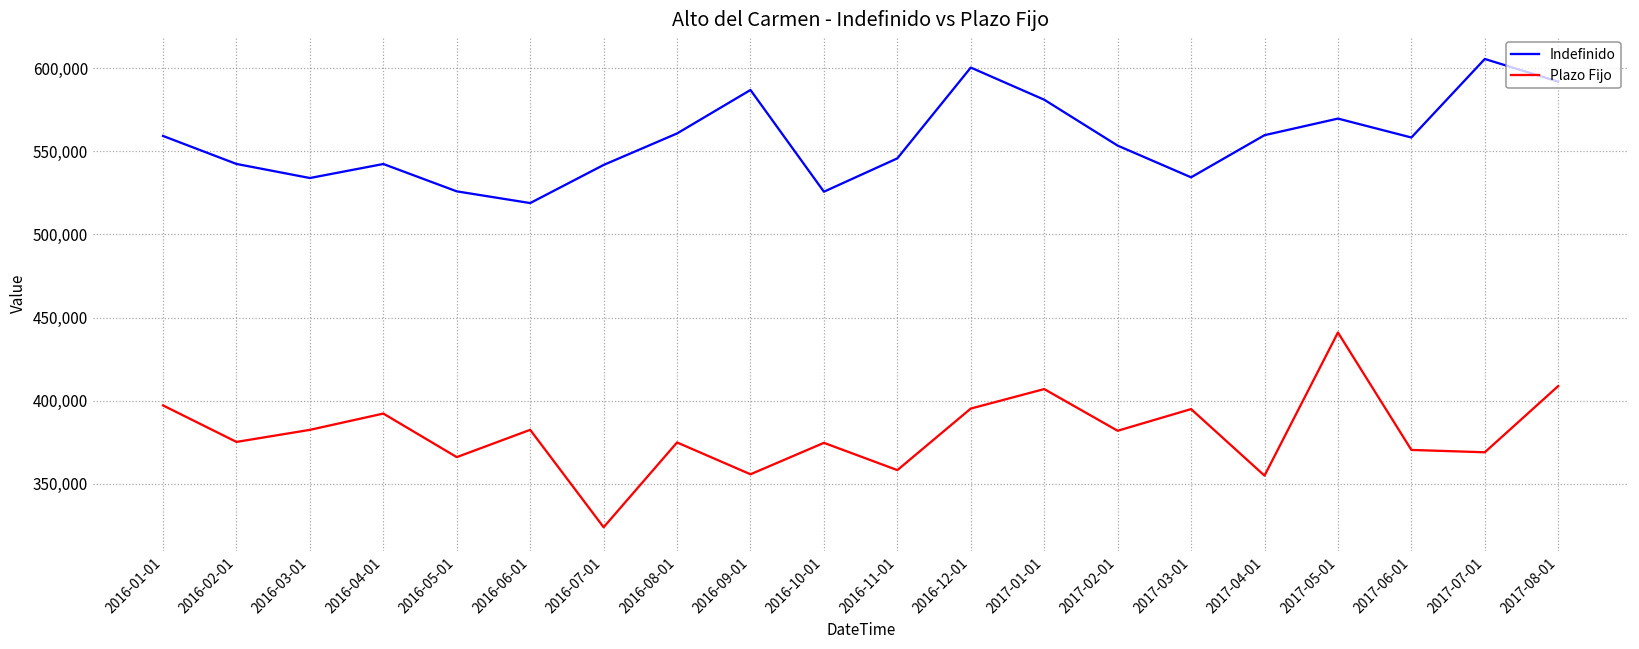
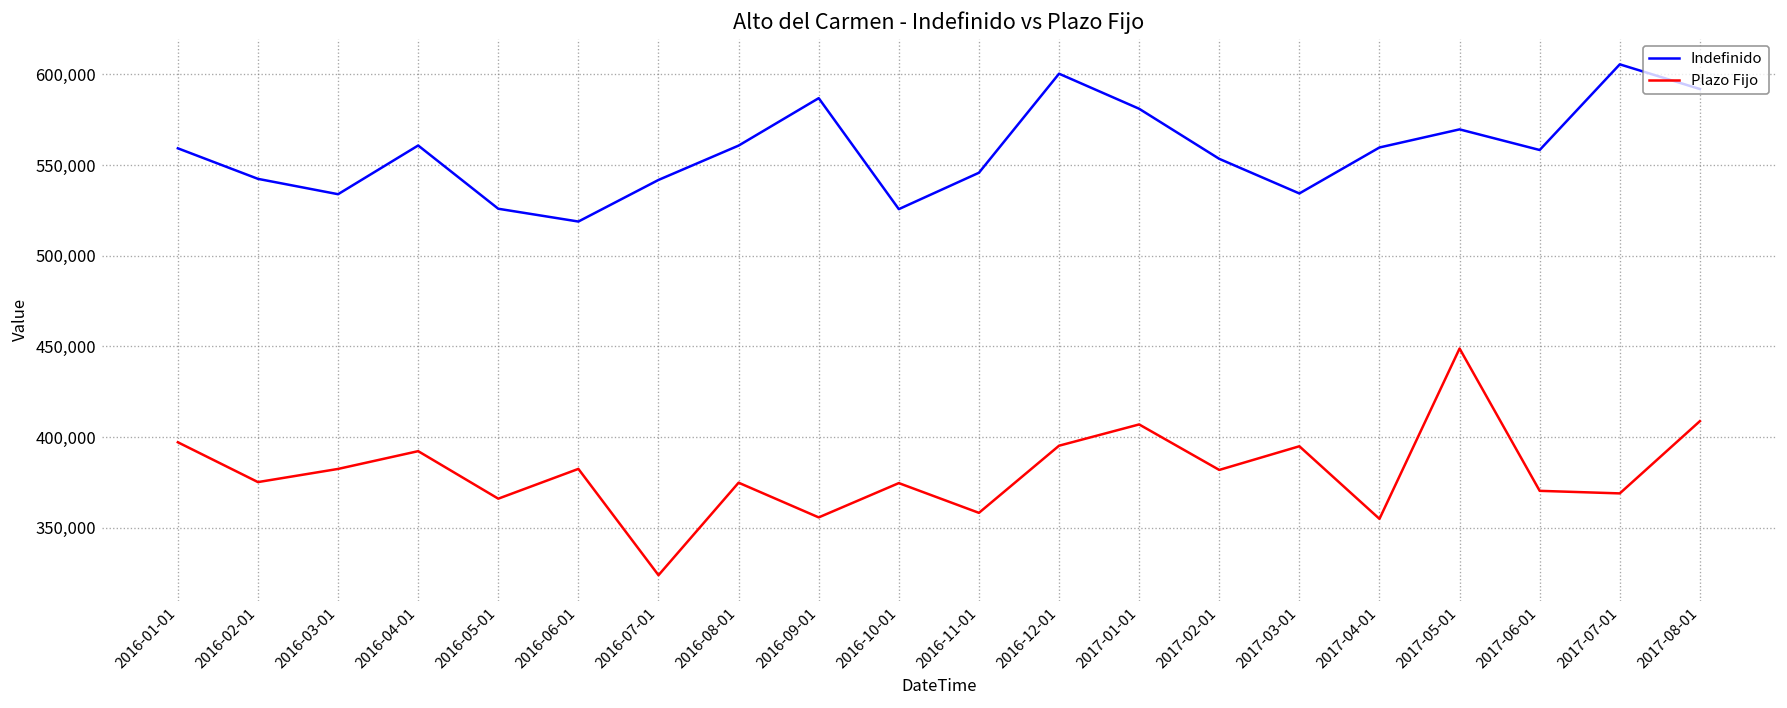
Indefinido, 2016-04-01: 542,000 -> 561,000
Plazo Fijo, 2017-05-01: 441,000 -> 449,000
